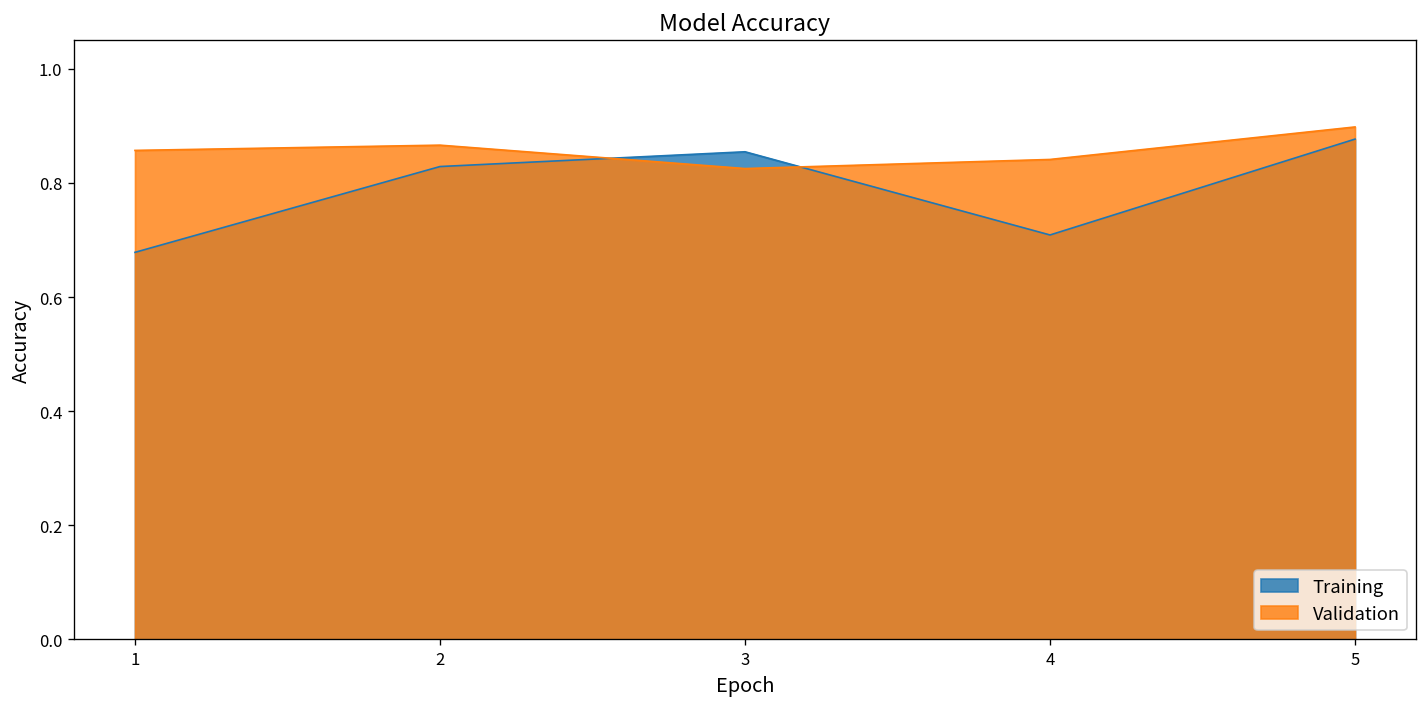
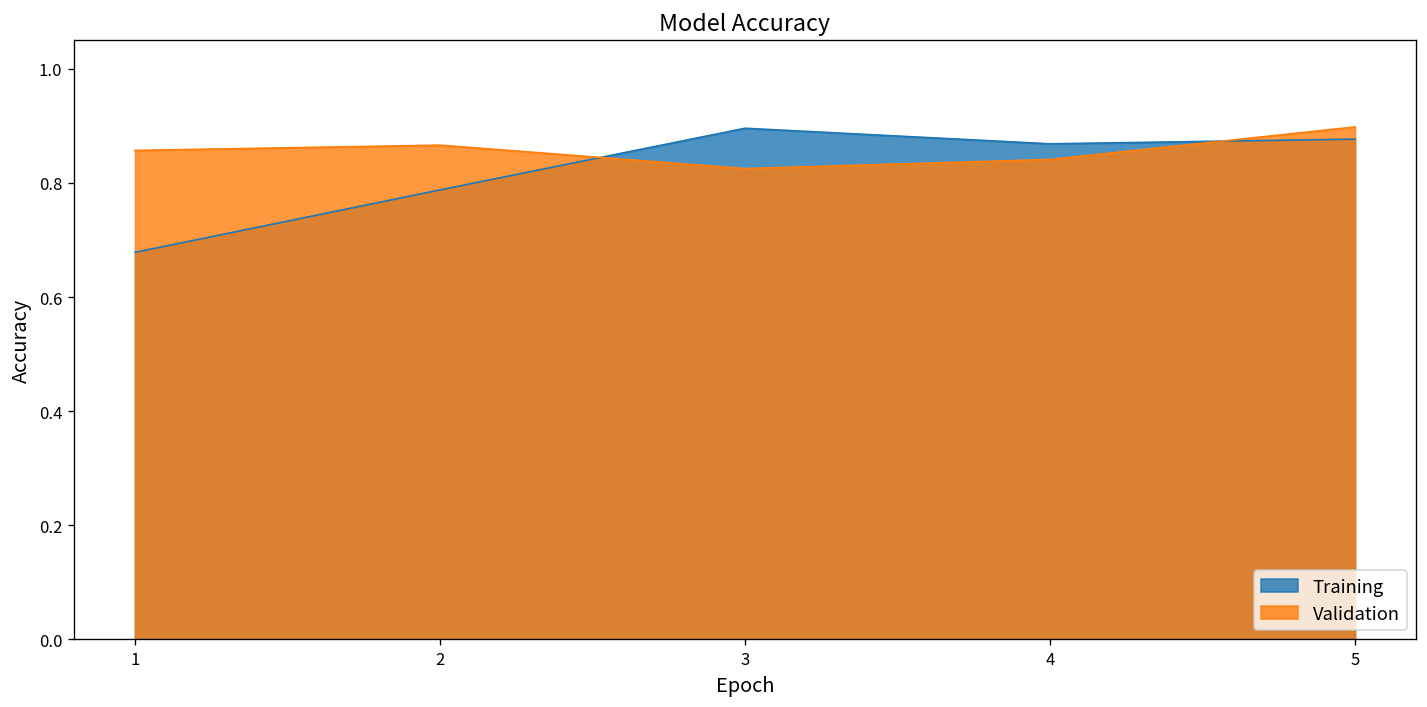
Training, 2: 0.83 -> 0.79
Training, 3: 0.85 -> 0.90
Training, 4: 0.71 -> 0.87
